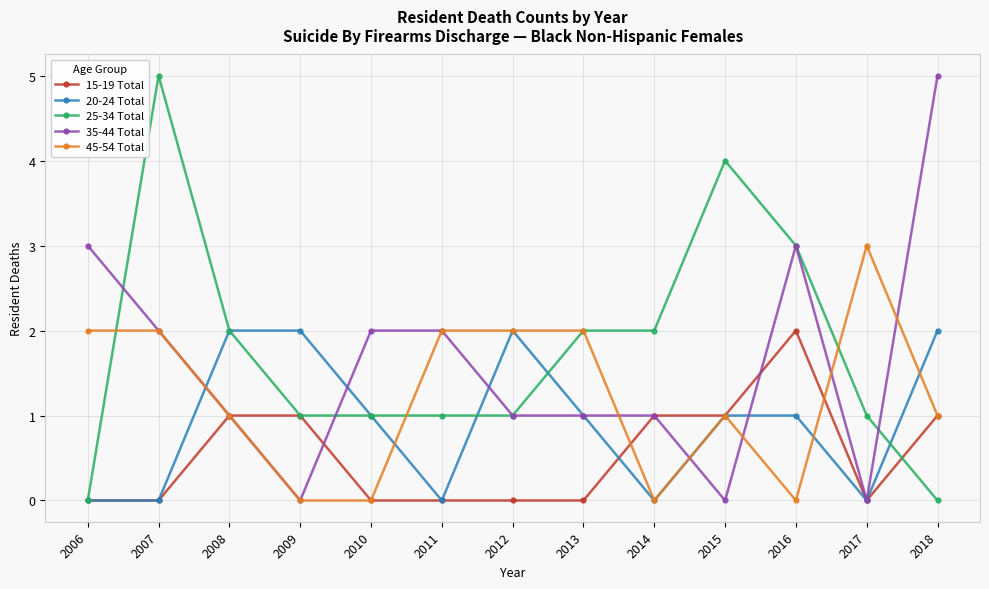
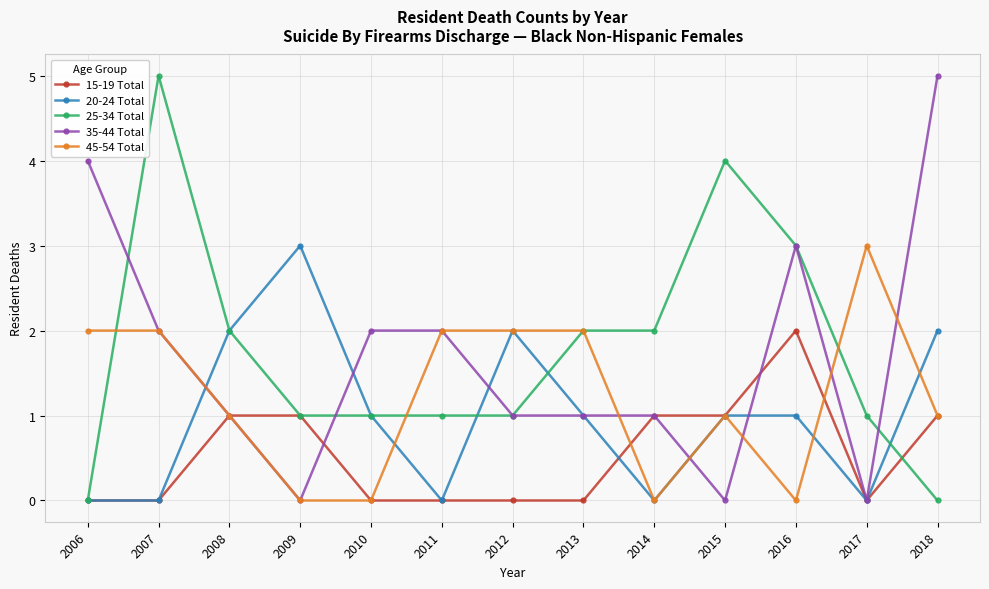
35-44 Total, 2006: 3 -> 4
20-24 Total, 2009: 2 -> 3
